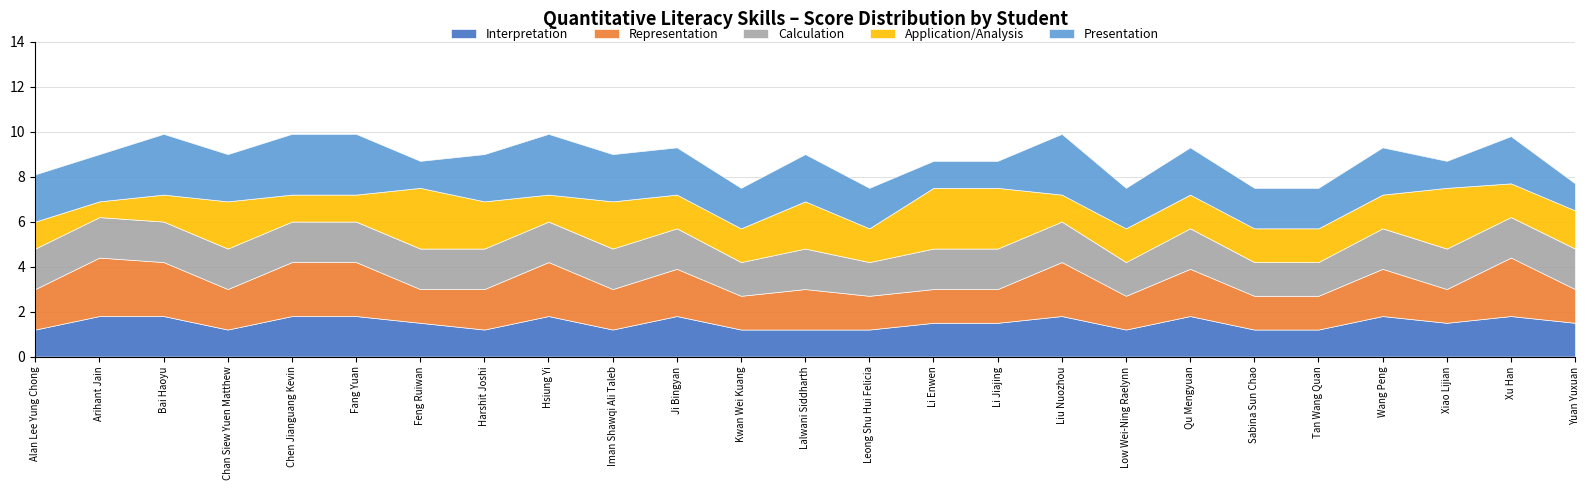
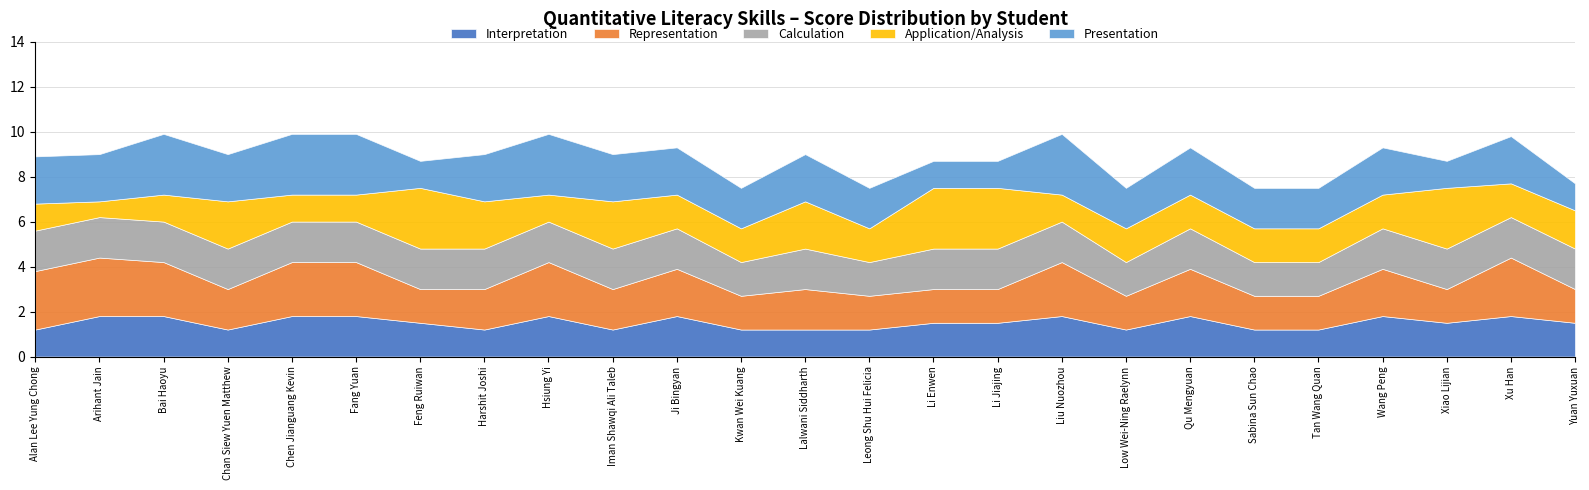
Representation, Alan Lee Yung Chong: 1.8 -> 2.6
